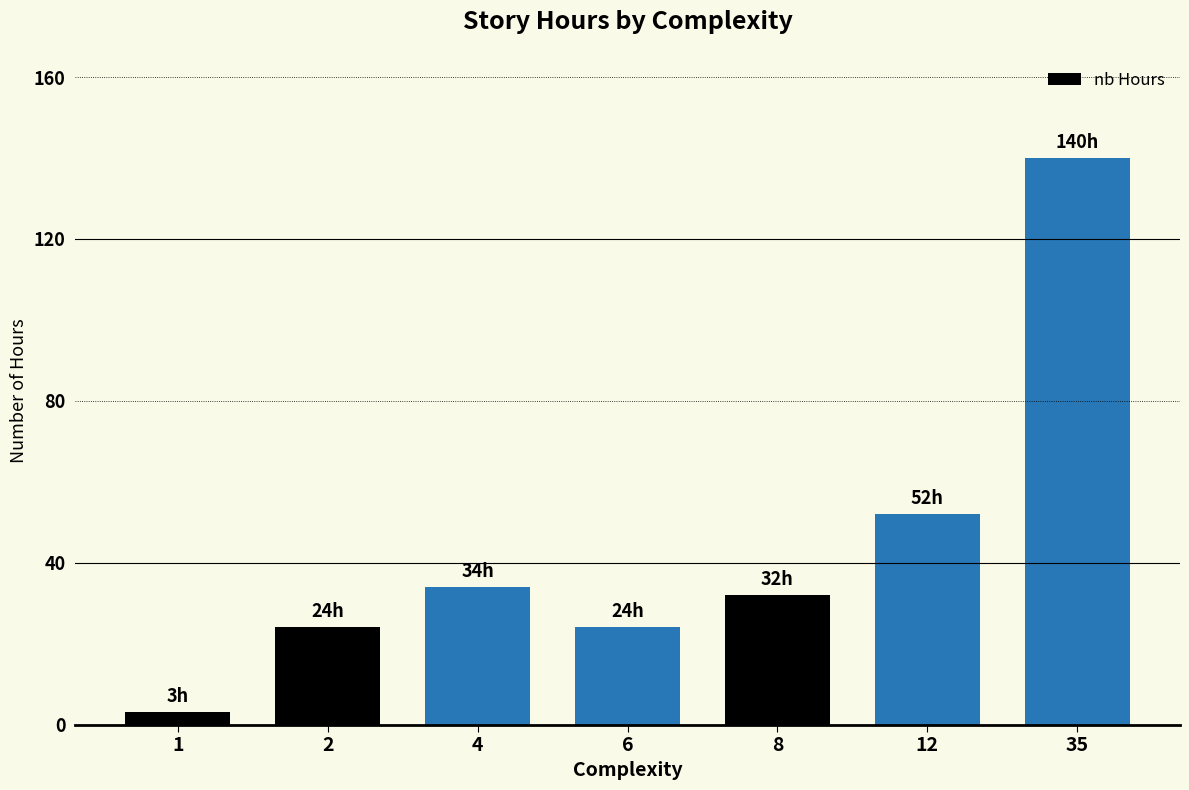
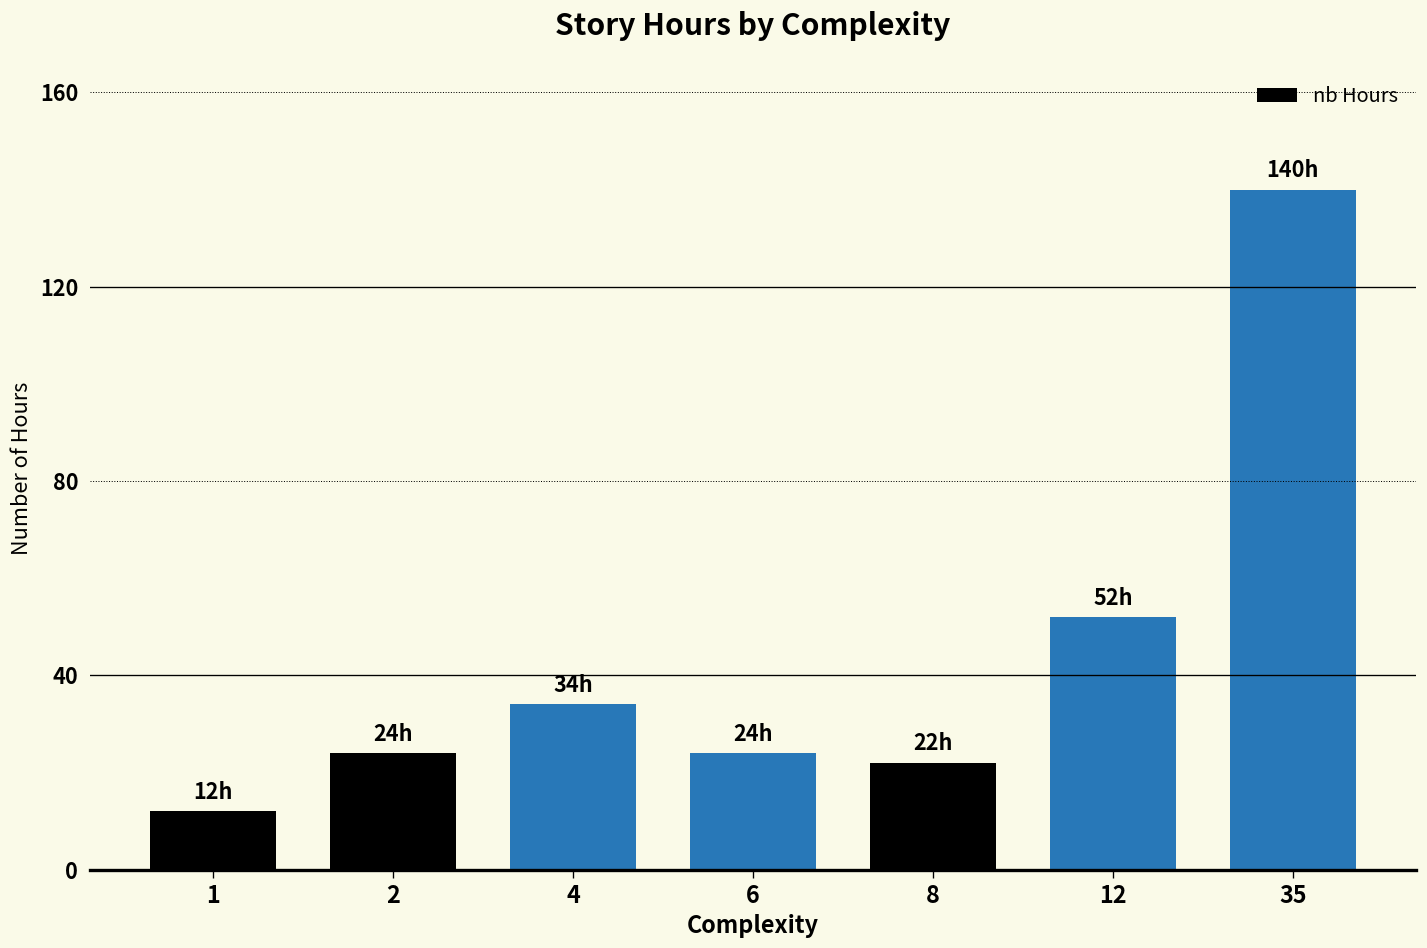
1: 3h -> 12h
8: 32h -> 22h
